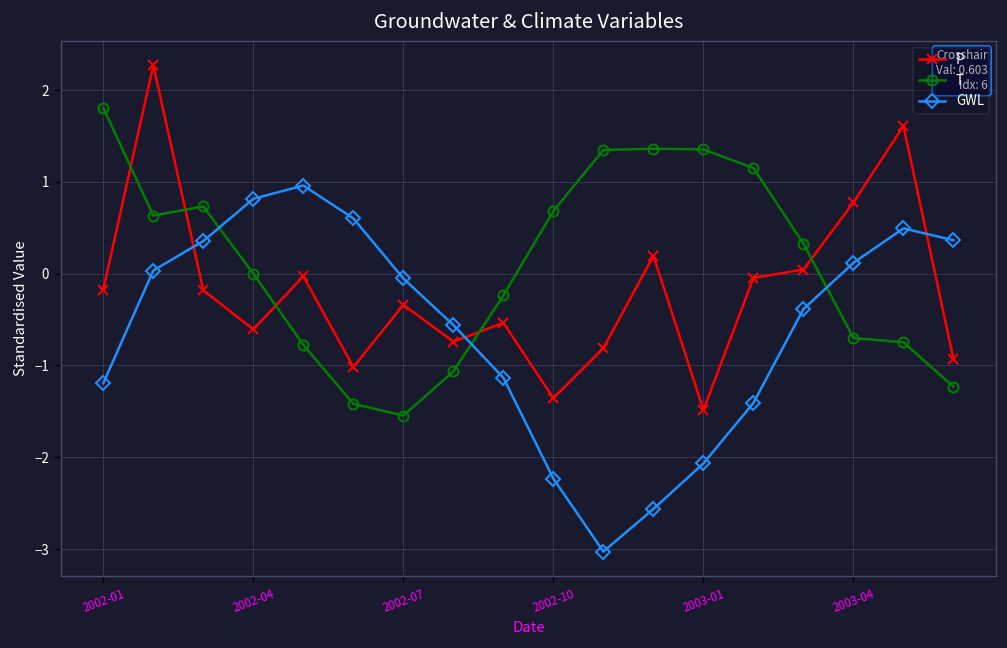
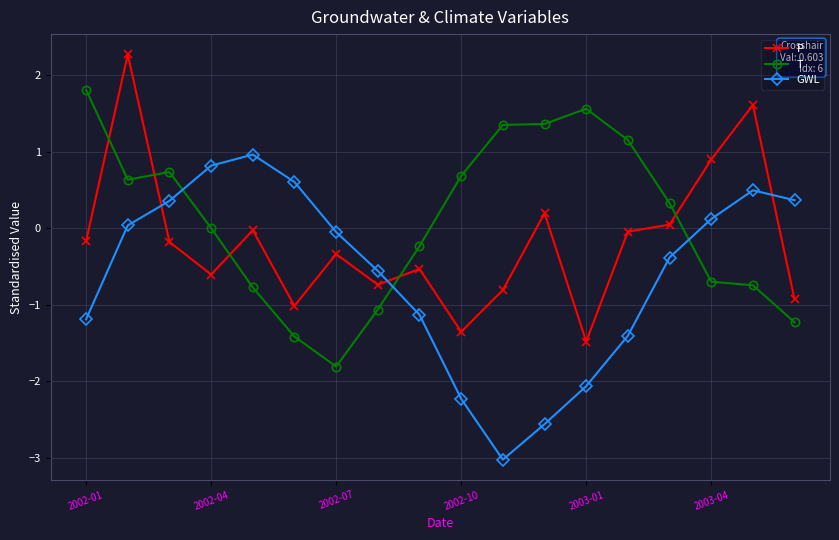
T, 2002-07: -1.5 -> -1.8
T, 2003-01: 1.4 -> 1.6
P, 2003-04: 0.8 -> 0.9
